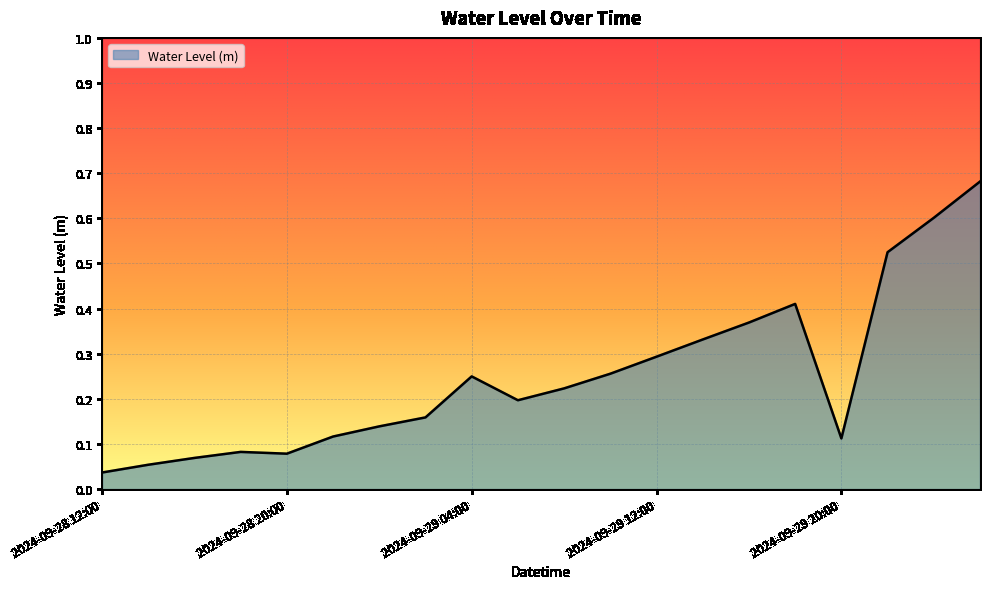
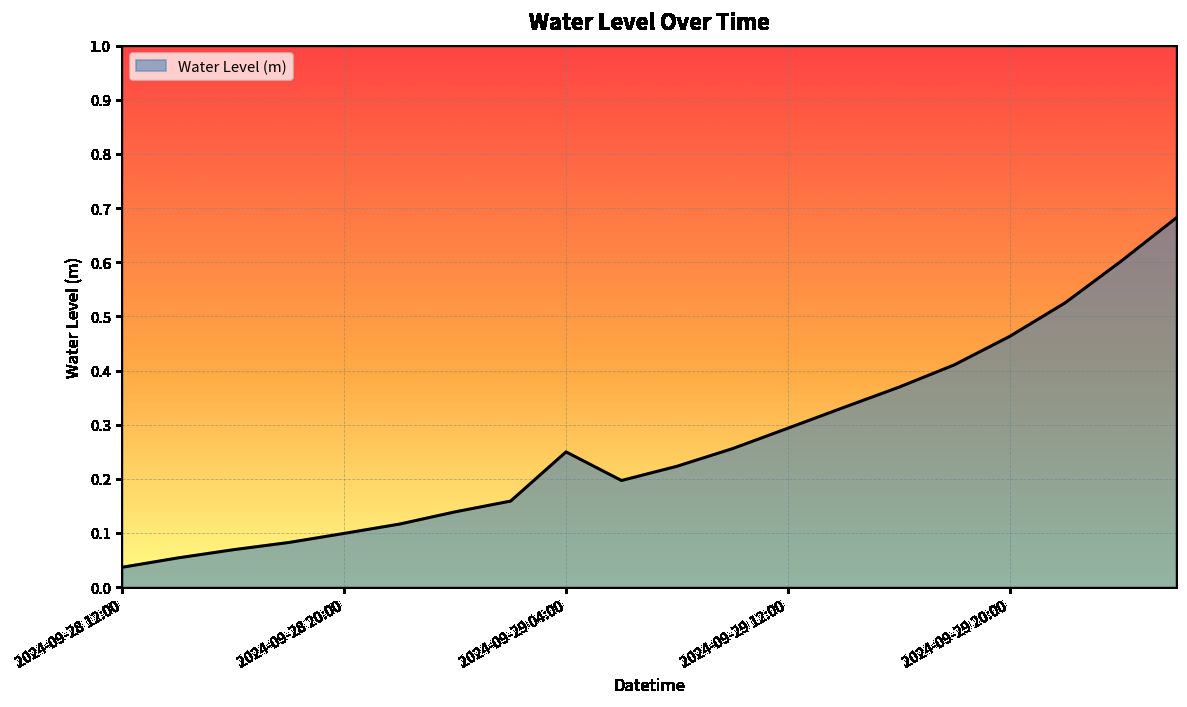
2024-09-28 20:00: 0.08 -> 0.10
2024-09-29 20:00: 0.11 -> 0.46
